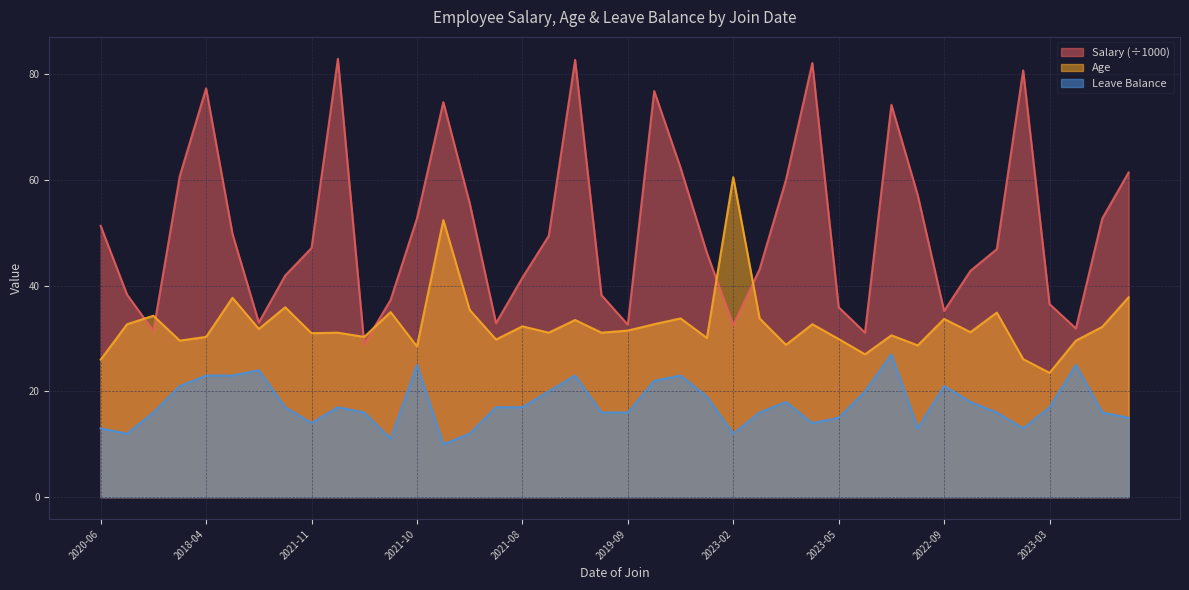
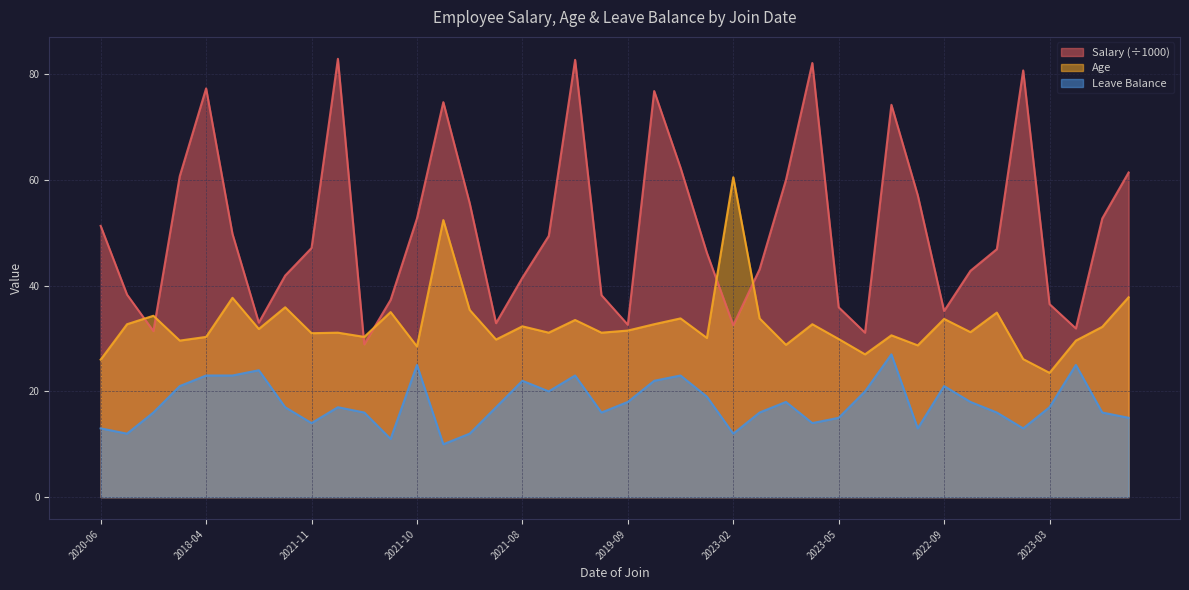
Leave Balance, 2021-08: 17 -> 22
Leave Balance, 2019-09: 16 -> 18
